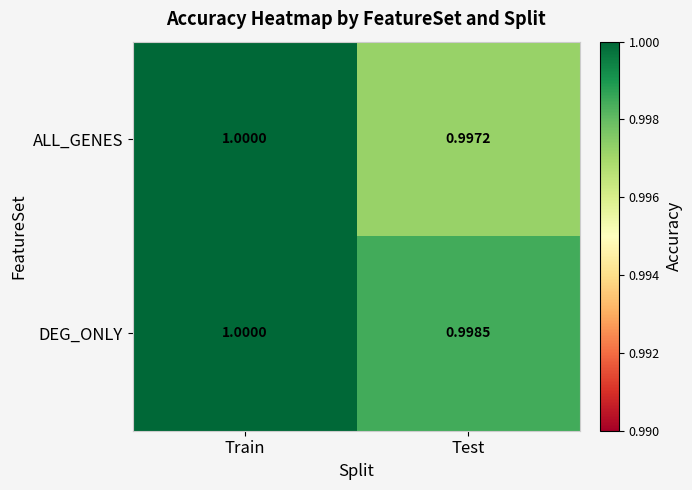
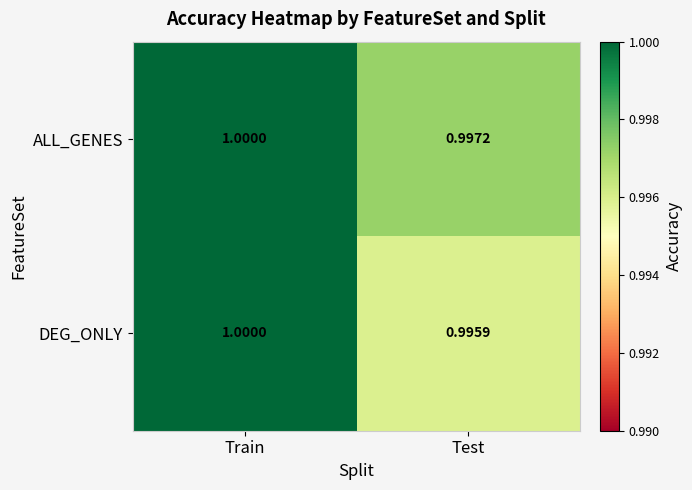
DEG_ONLY, Test: 0.9985 -> 0.9959
